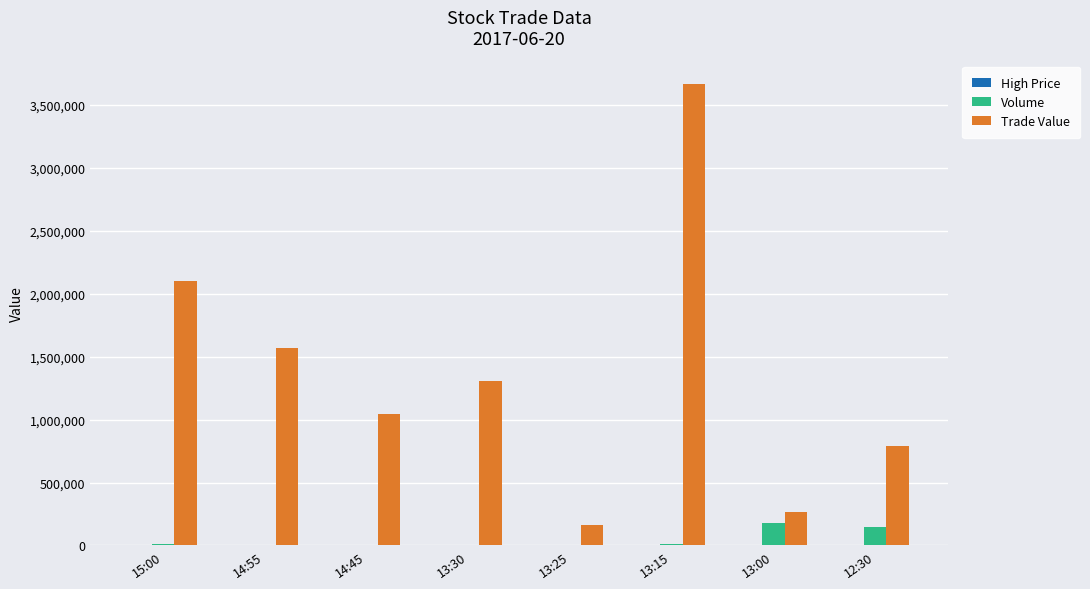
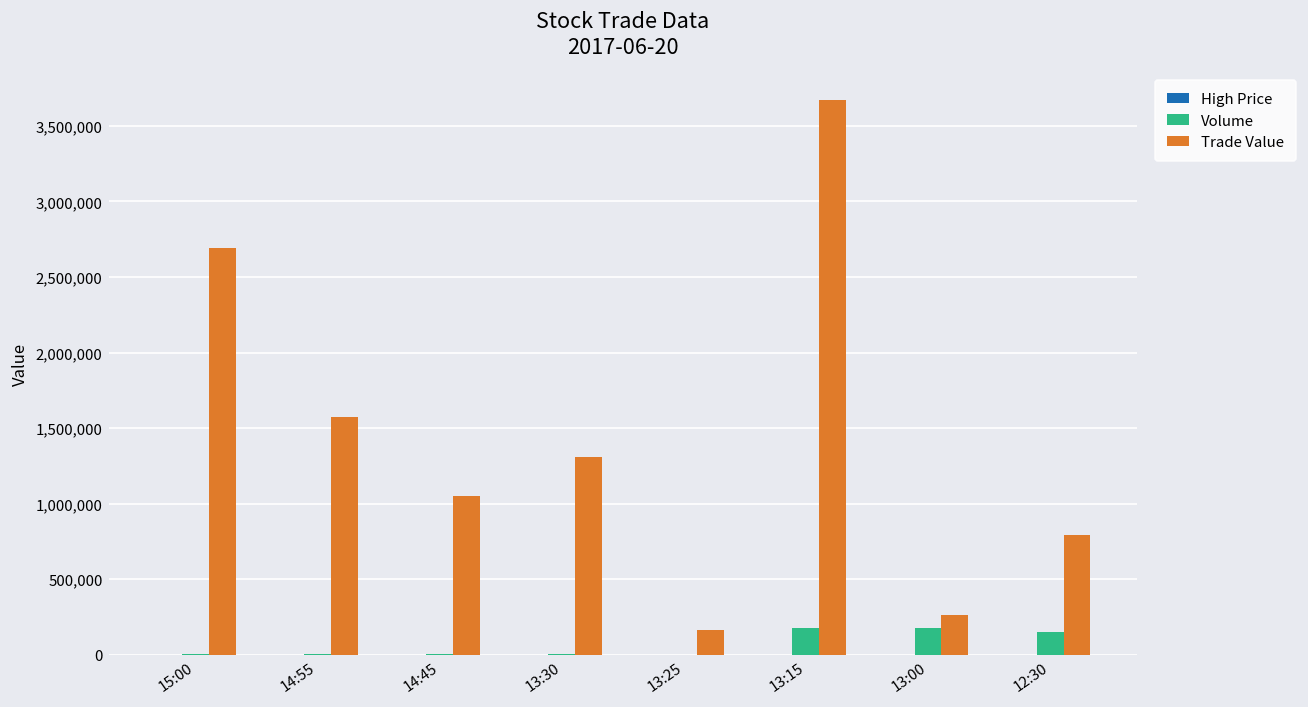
Trade Value, 15:00: 2,100,000 -> 2,690,000
Volume, 13:15: 10,000 -> 180,000
